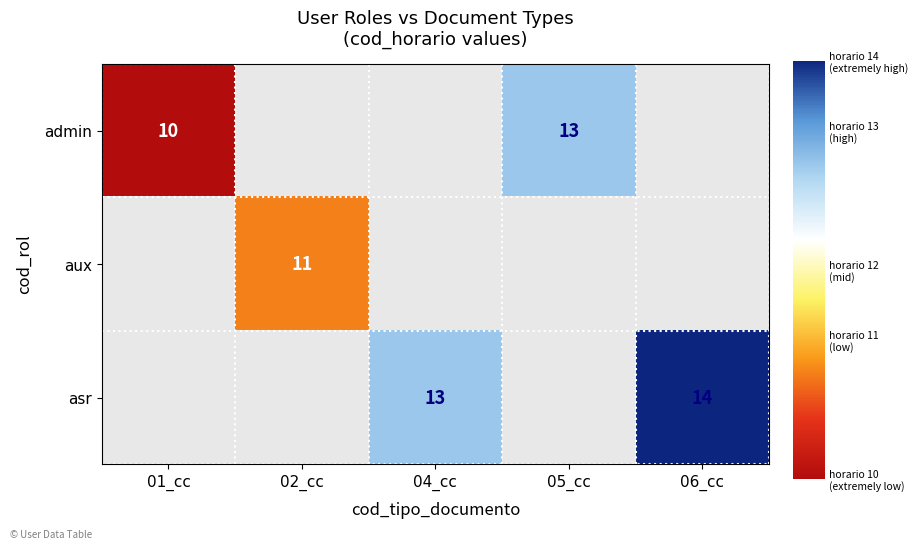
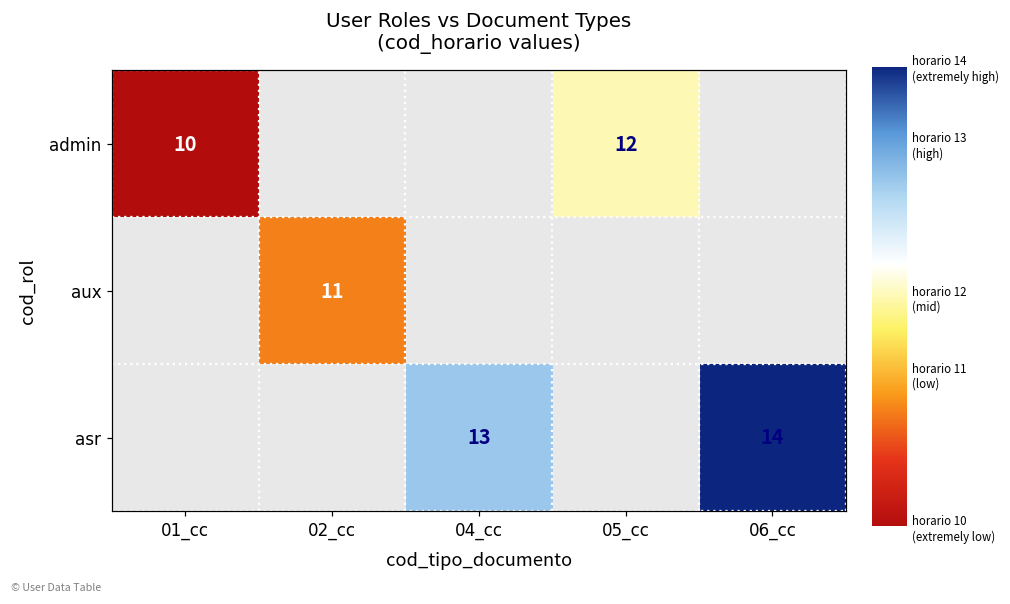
admin, 05_cc: 13 -> 12
